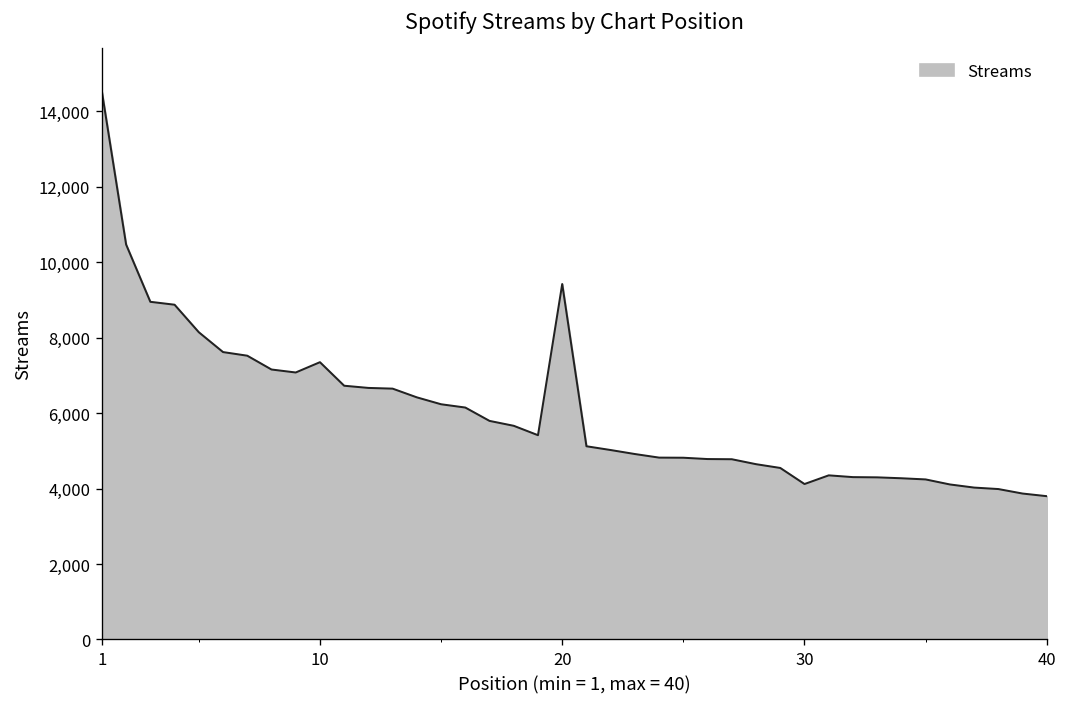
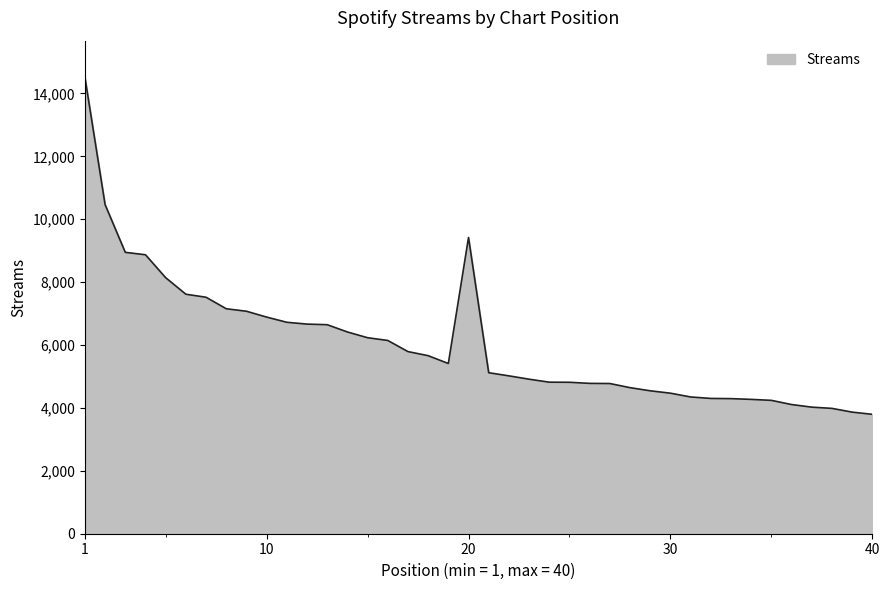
10: 7,300 -> 6,900
30: 4,100 -> 4,500
